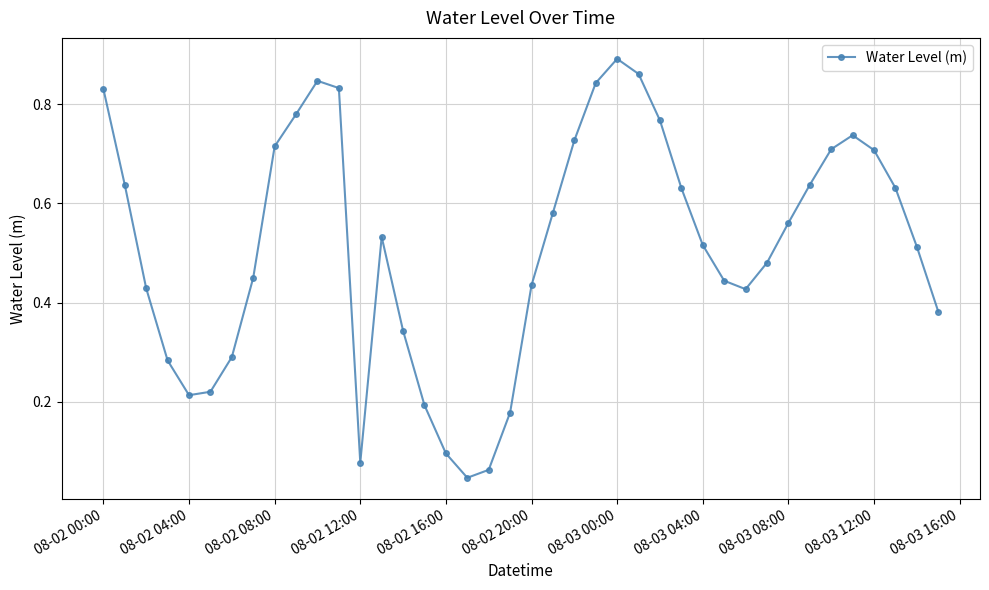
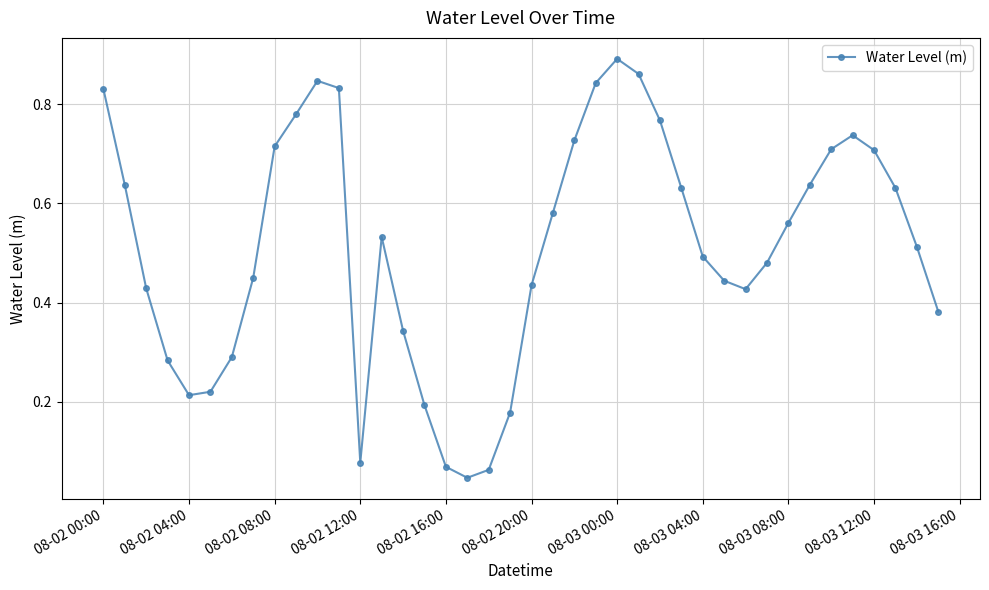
08-02 16:00: 0.10 -> 0.07
08-03 04:00: 0.52 -> 0.49
